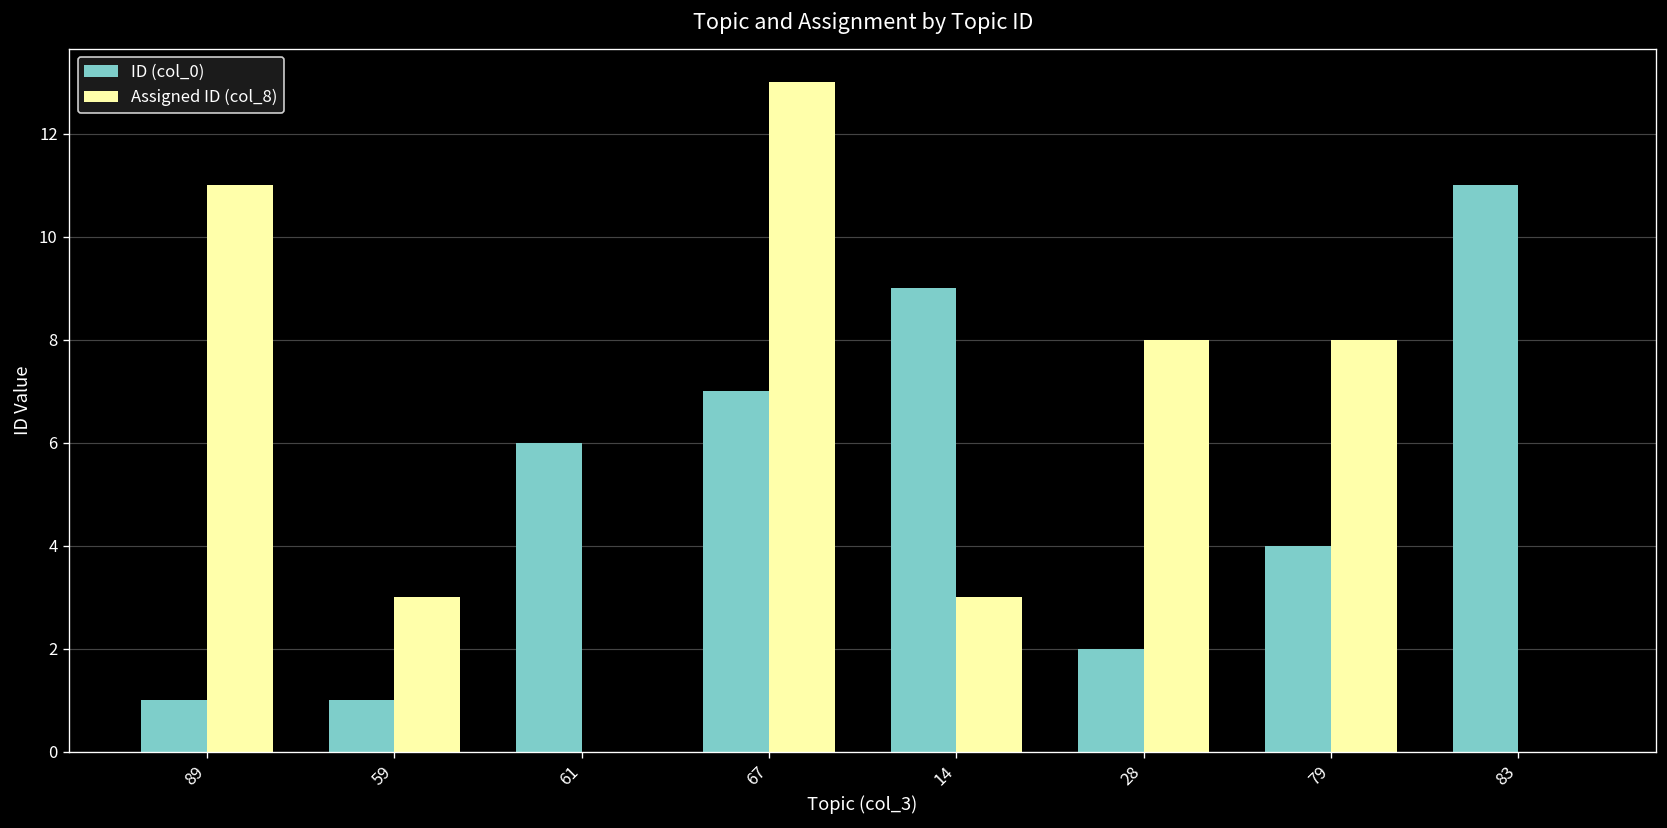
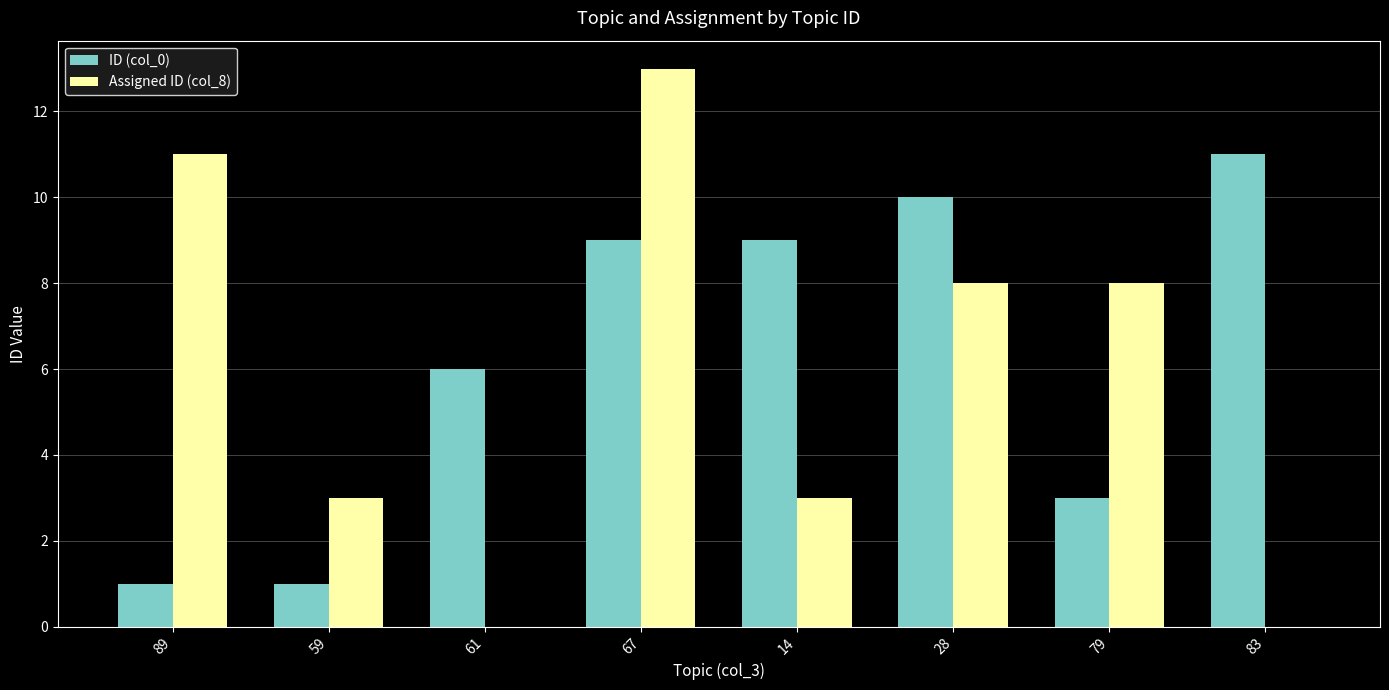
ID (col_0), 67: 7 -> 9
ID (col_0), 28: 2 -> 10
ID (col_0), 79: 4 -> 3
